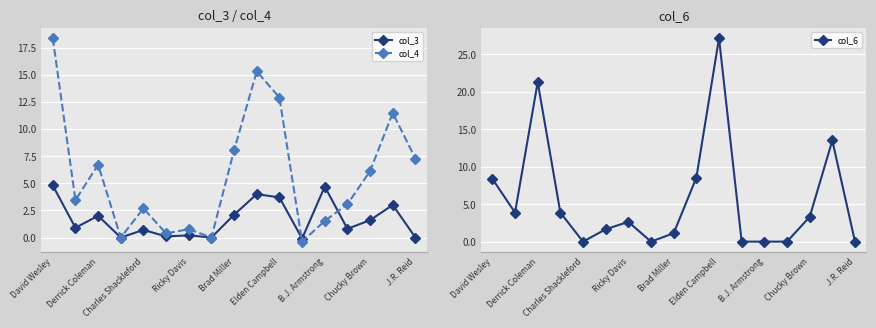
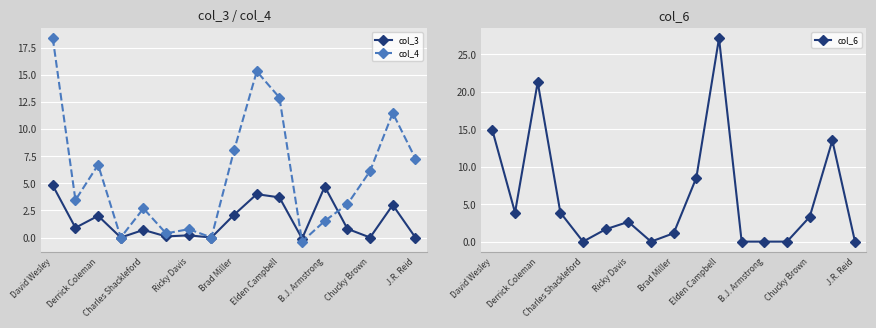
col_3 / col_4, col_3, Chucky Brown: 1.6 -> 0.0
col_6, David Wesley: 8 -> 15
